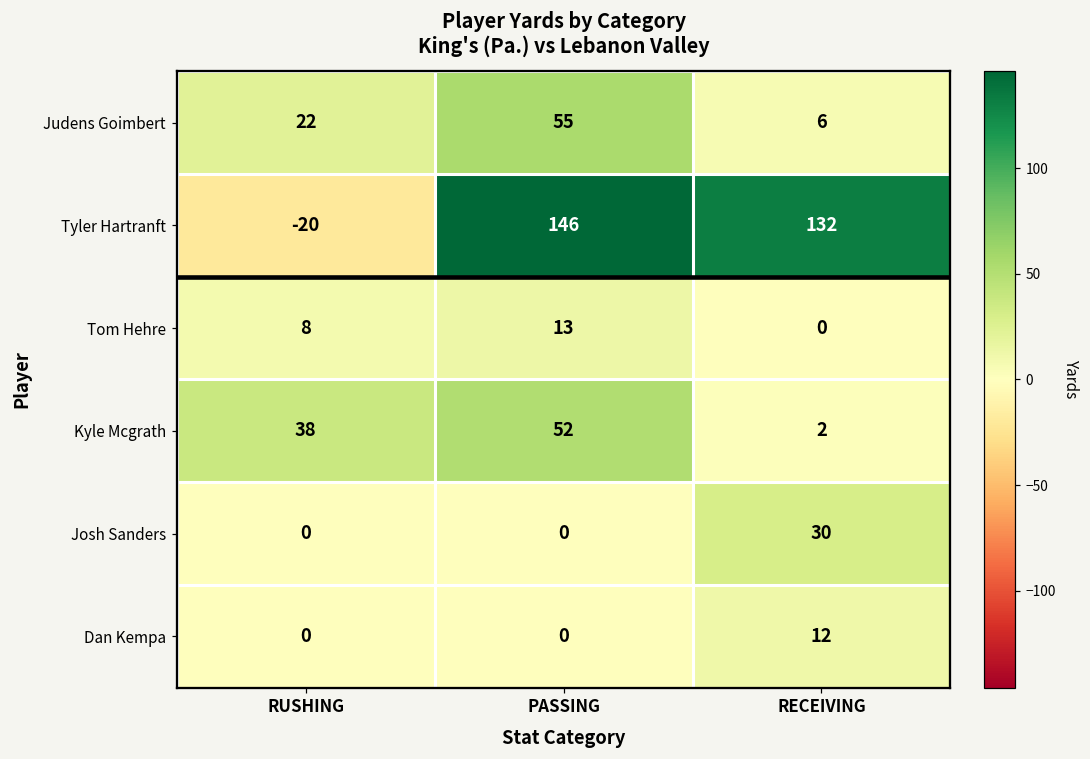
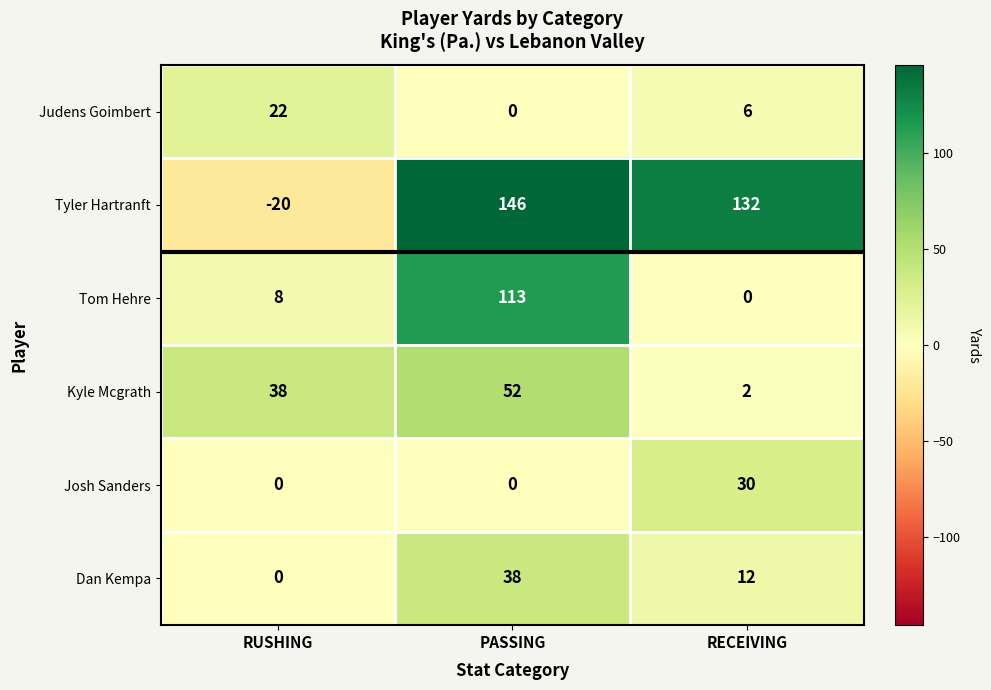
Judens Goimbert, PASSING: 55 -> 0
Tom Hehre, PASSING: 13 -> 113
Dan Kempa, PASSING: 0 -> 38
